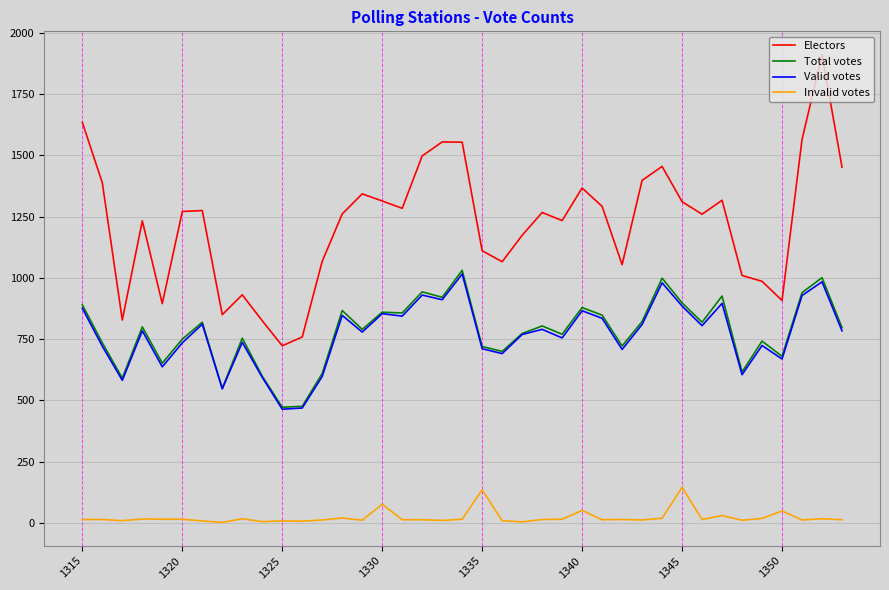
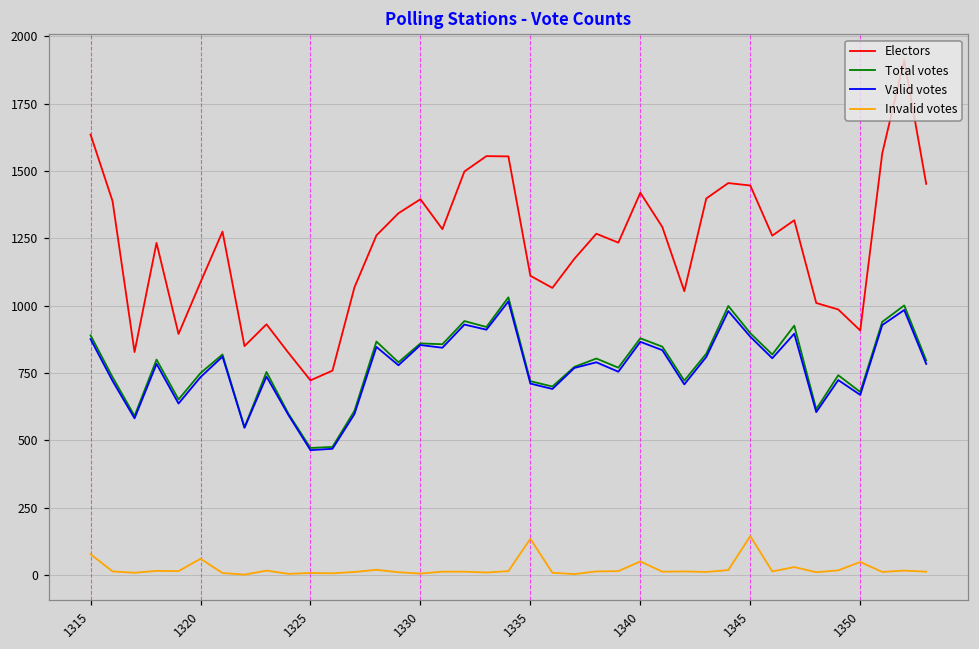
Invalid votes, 1315: 10 -> 80
Electors, 1320: 1270 -> 1090
Invalid votes, 1320: 20 -> 60
Electors, 1330: 1310 -> 1400
Invalid votes, 1330: 80 -> 10
Electors, 1340: 1370 -> 1420
Electors, 1345: 1310 -> 1450
